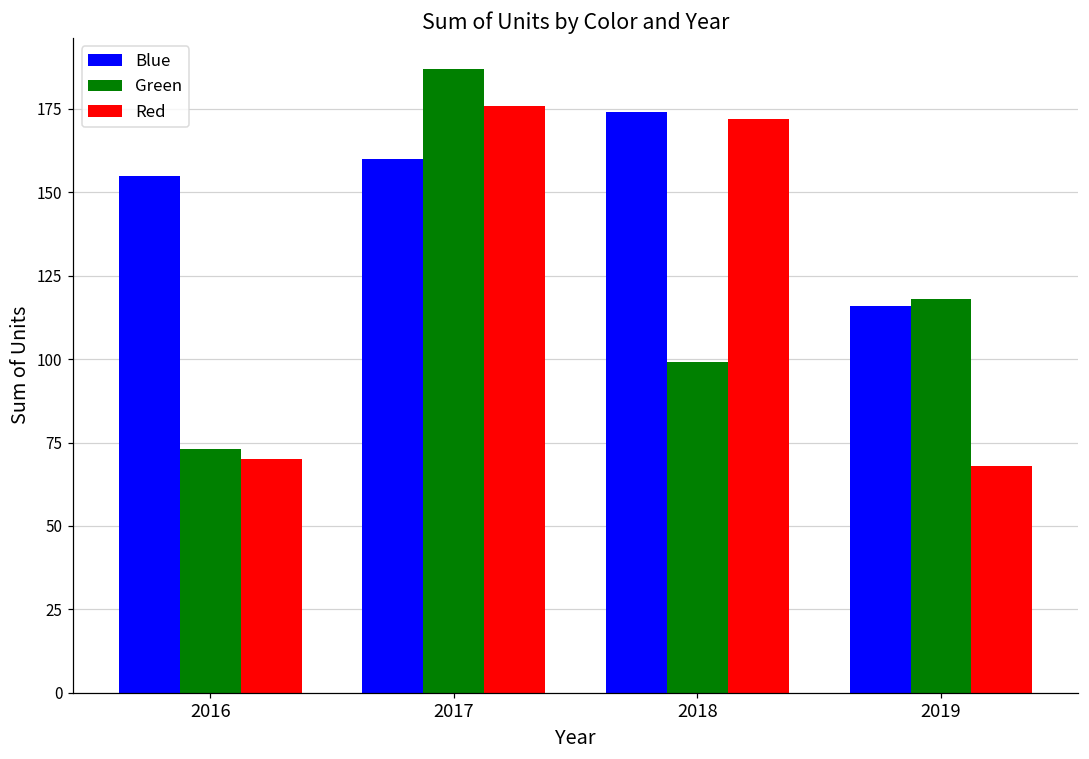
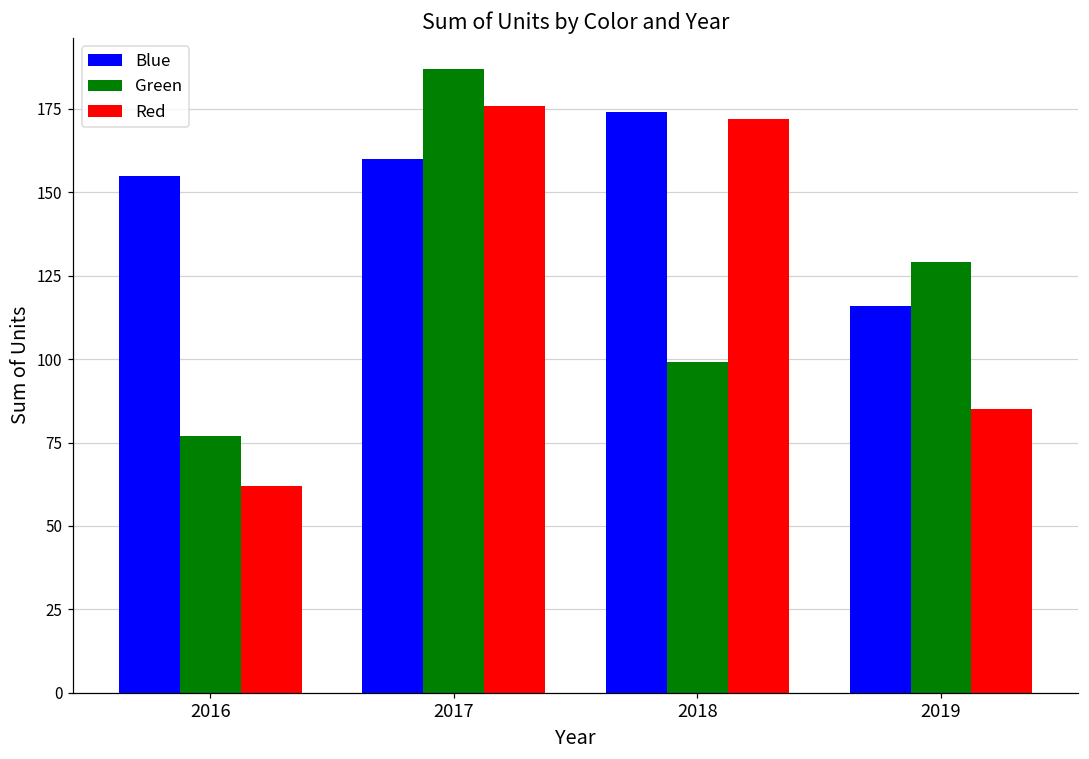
Green, 2016: 73 -> 77
Red, 2016: 70 -> 62
Green, 2019: 118 -> 129
Red, 2019: 68 -> 85
